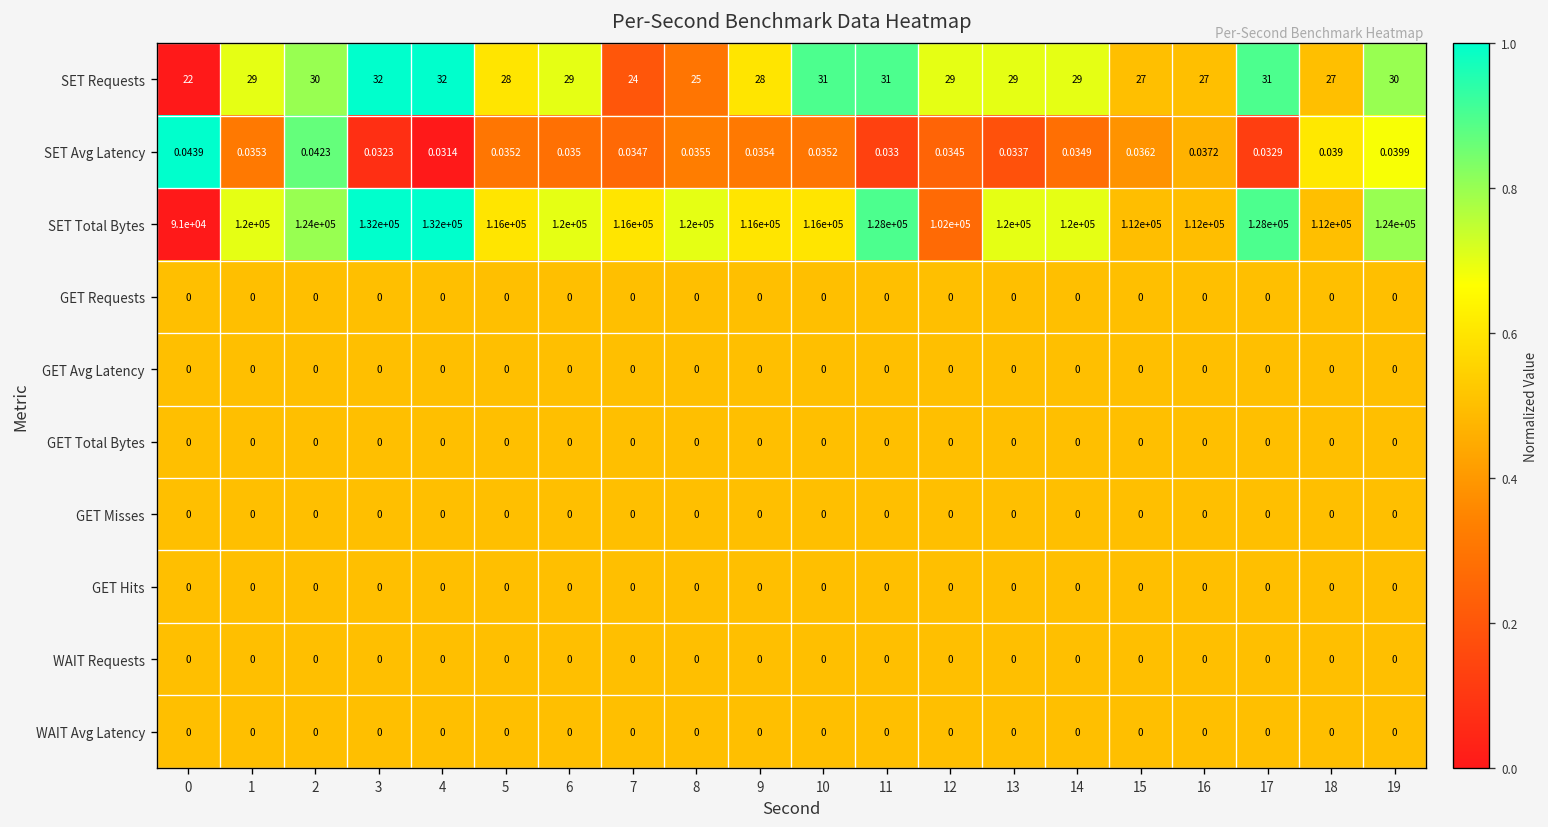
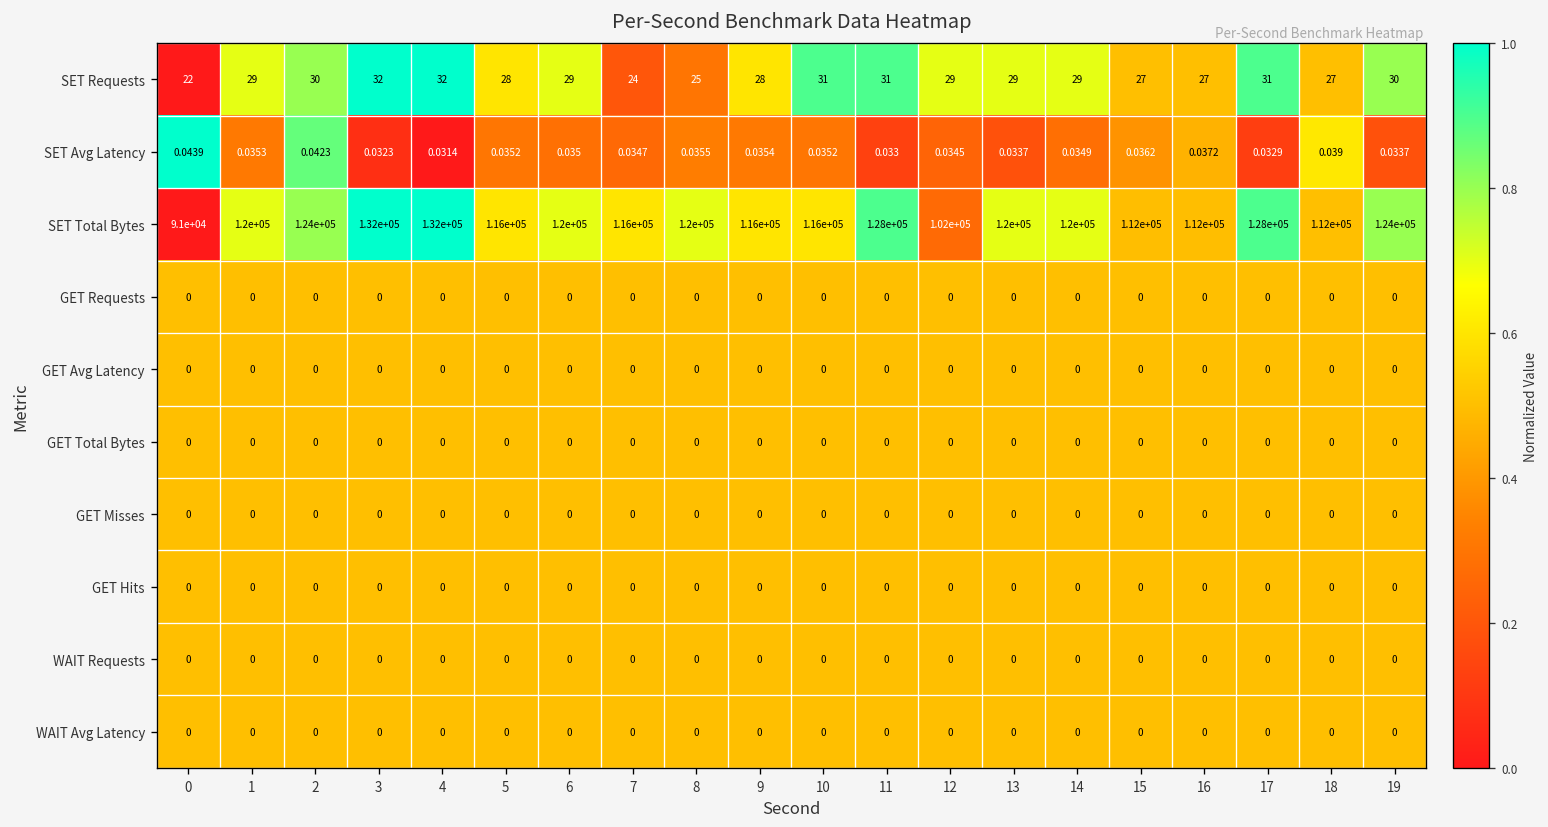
SET Avg Latency, 19: 0.0399 -> 0.0337
